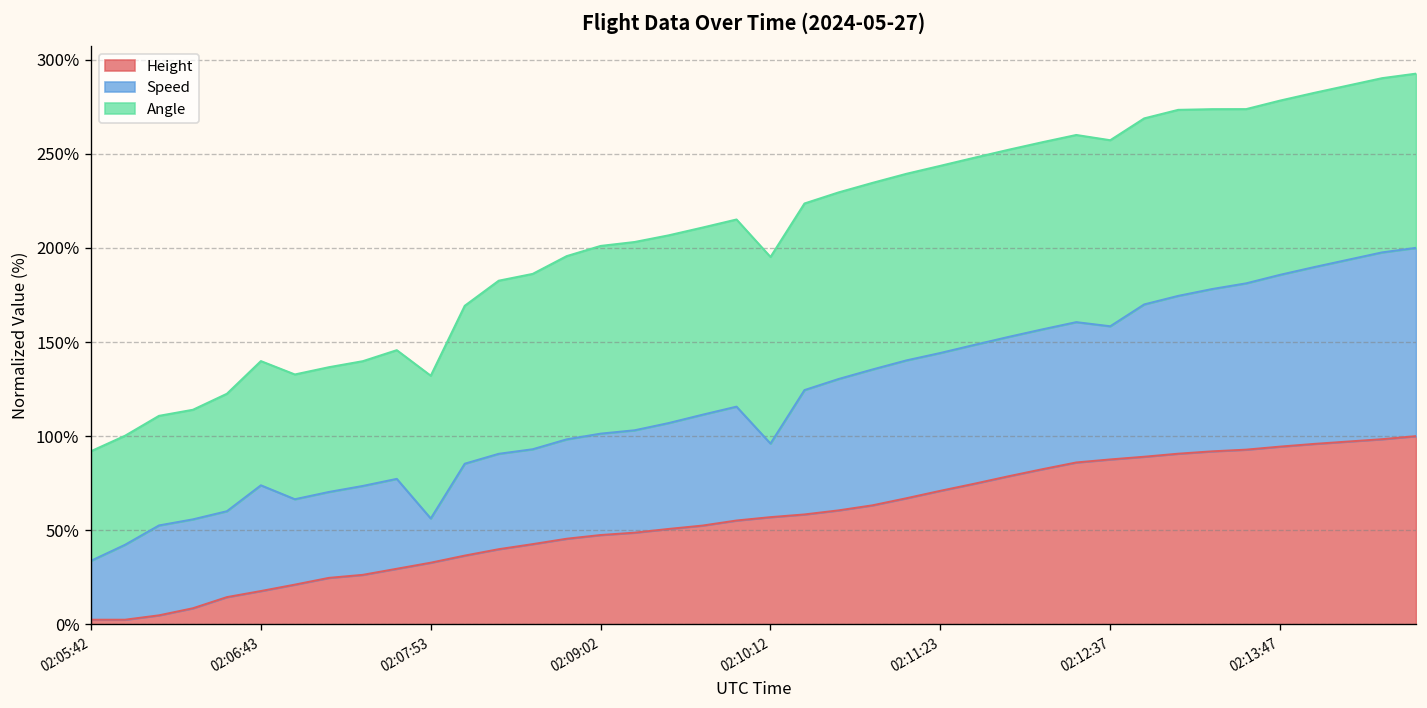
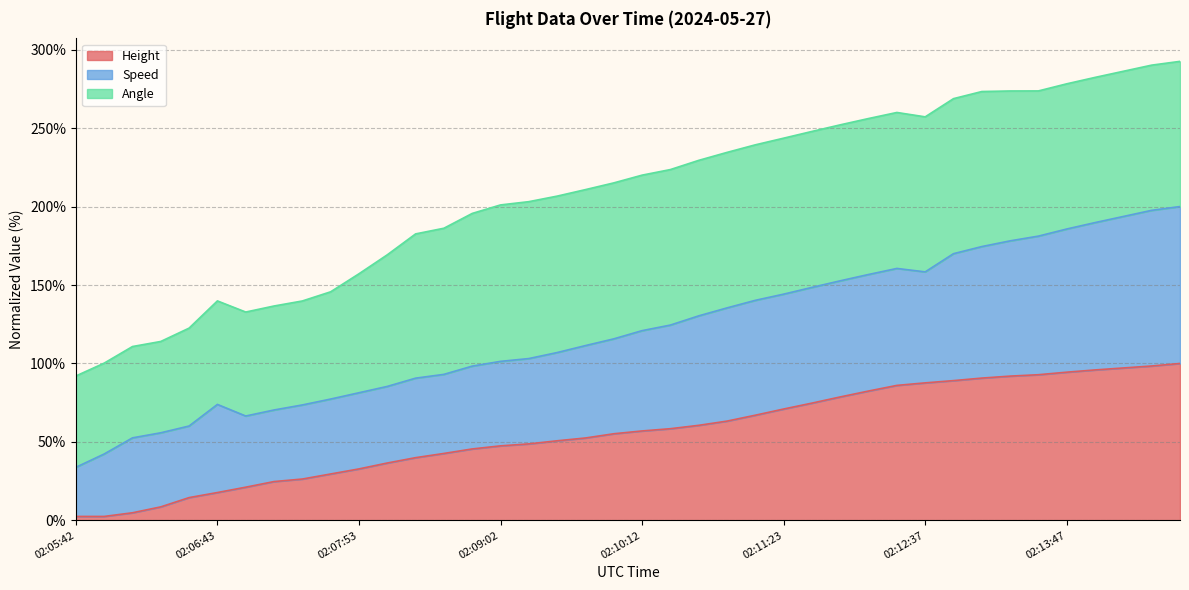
Speed, 02:07:53: 23% -> 49%
Speed, 02:10:12: 39% -> 64%
